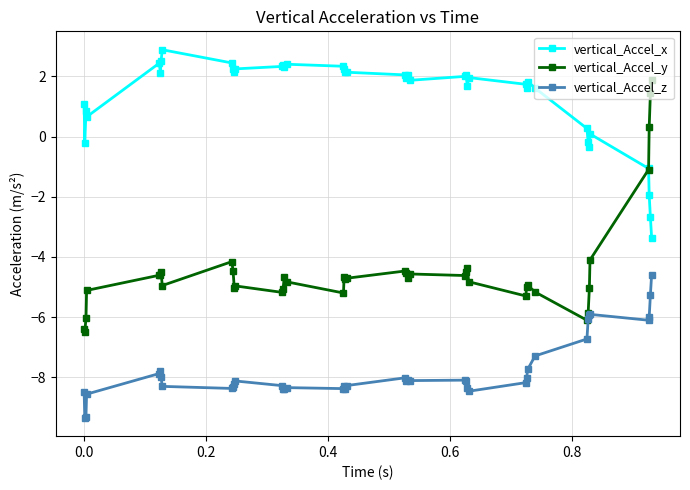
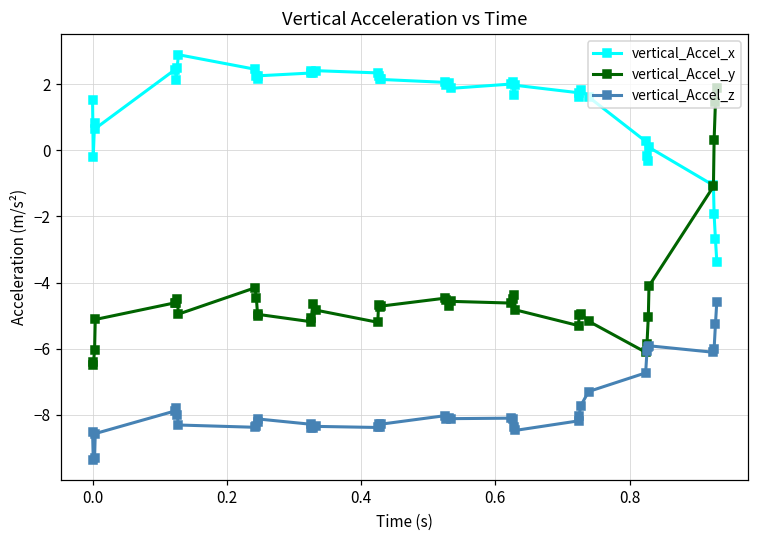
vertical_Accel_x, 0.0: 1.1 -> 1.5
